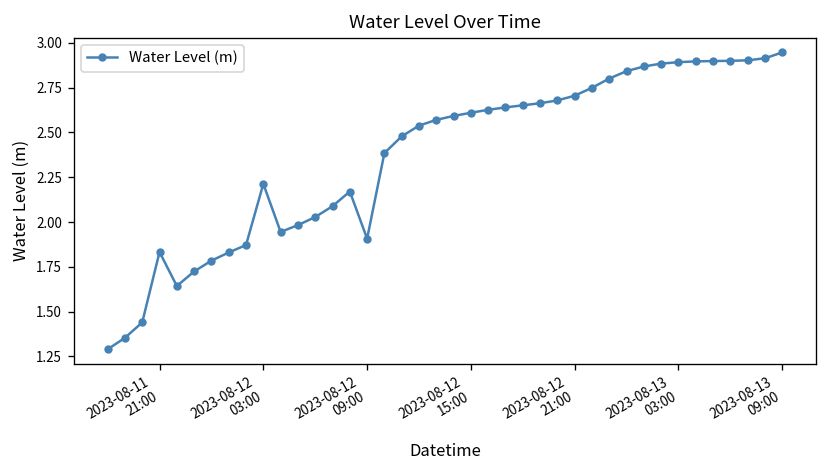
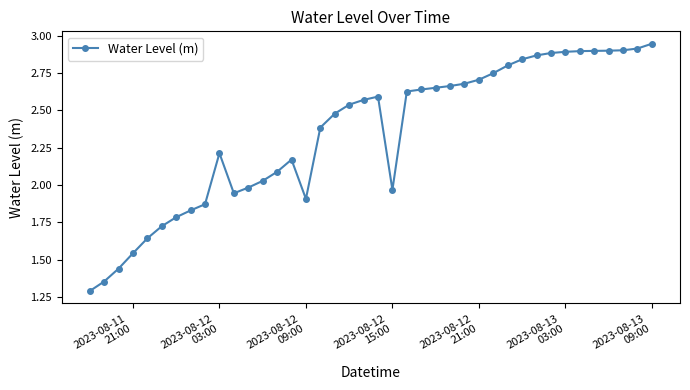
2023-08-11 21:00: 1.83 -> 1.54
2023-08-12 15:00: 2.61 -> 1.97
